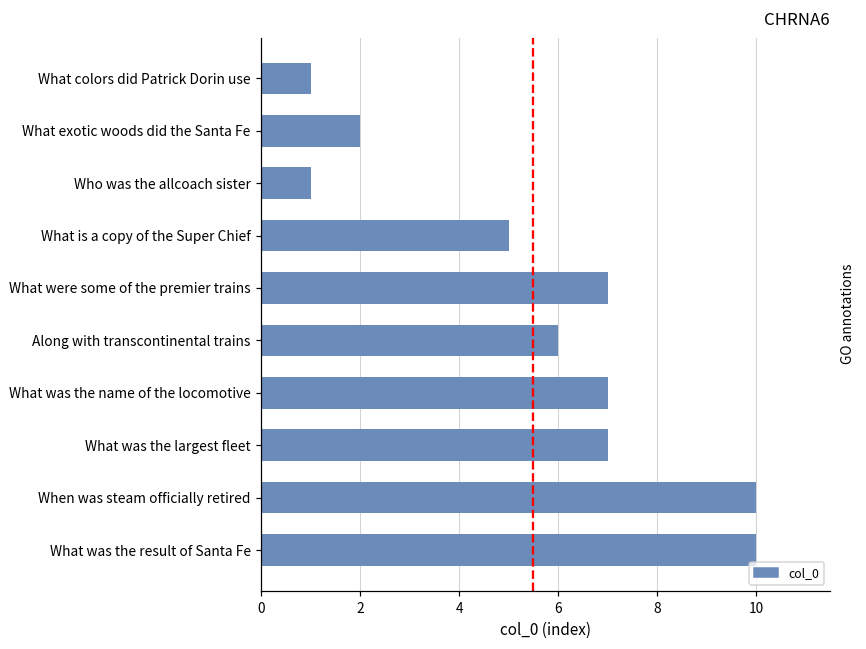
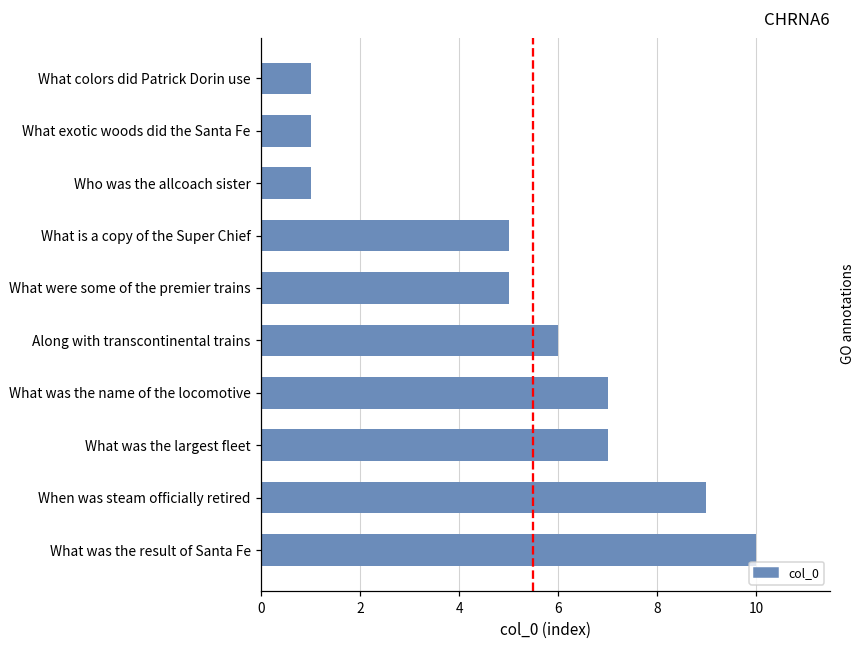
What exotic woods did the Santa Fe: 2 -> 1
What were some of the premier trains: 7 -> 5
When was steam officially retired: 10 -> 9
